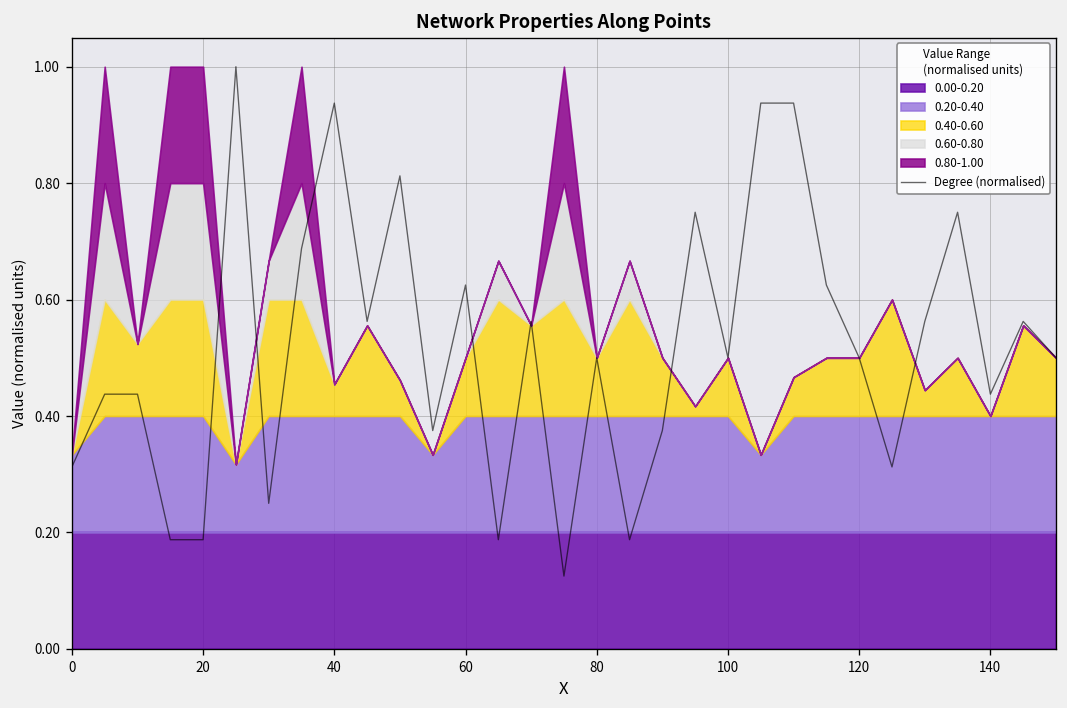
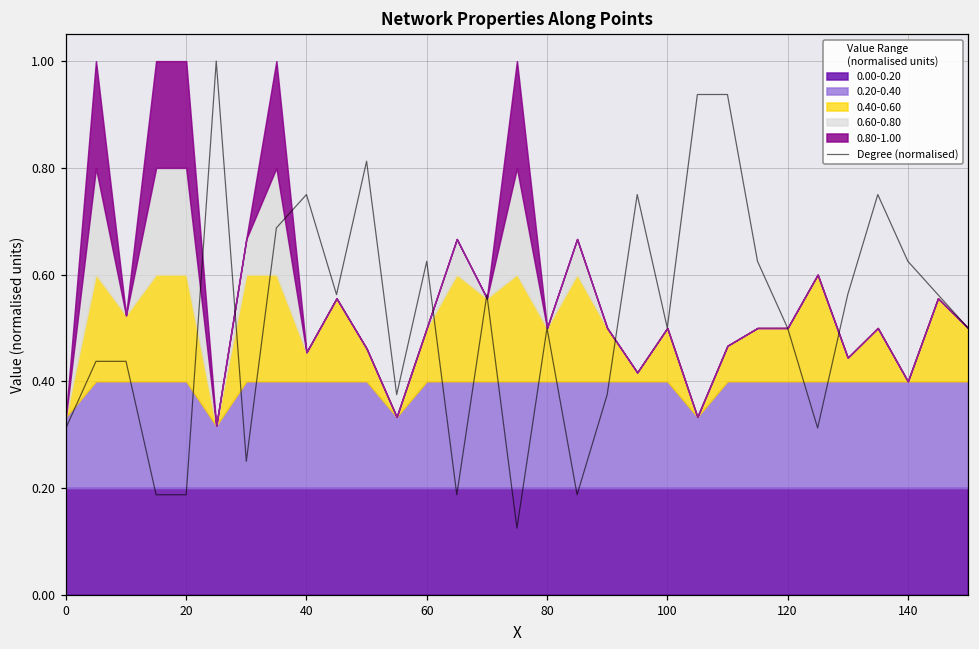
Degree (normalised), 40: 0.94 -> 0.75
Degree (normalised), 140: 0.44 -> 0.63
